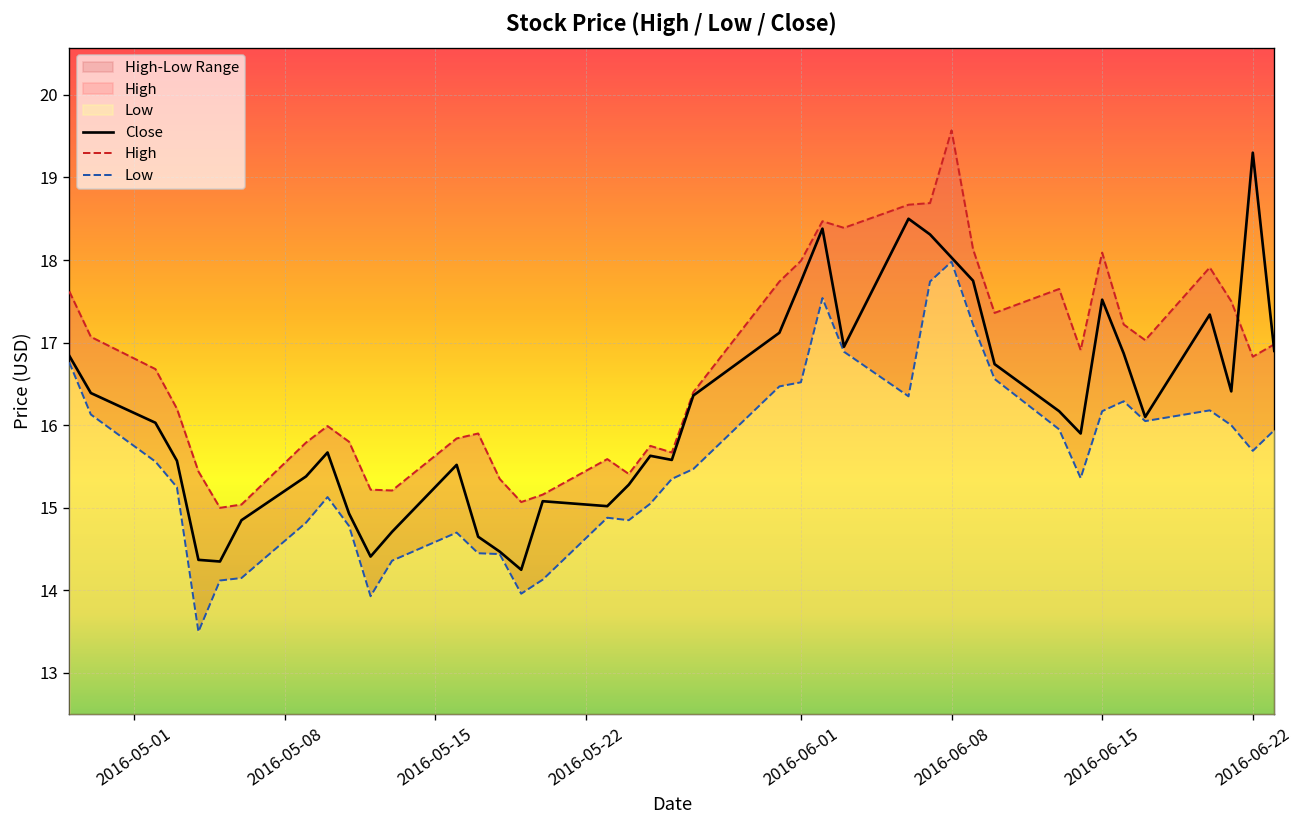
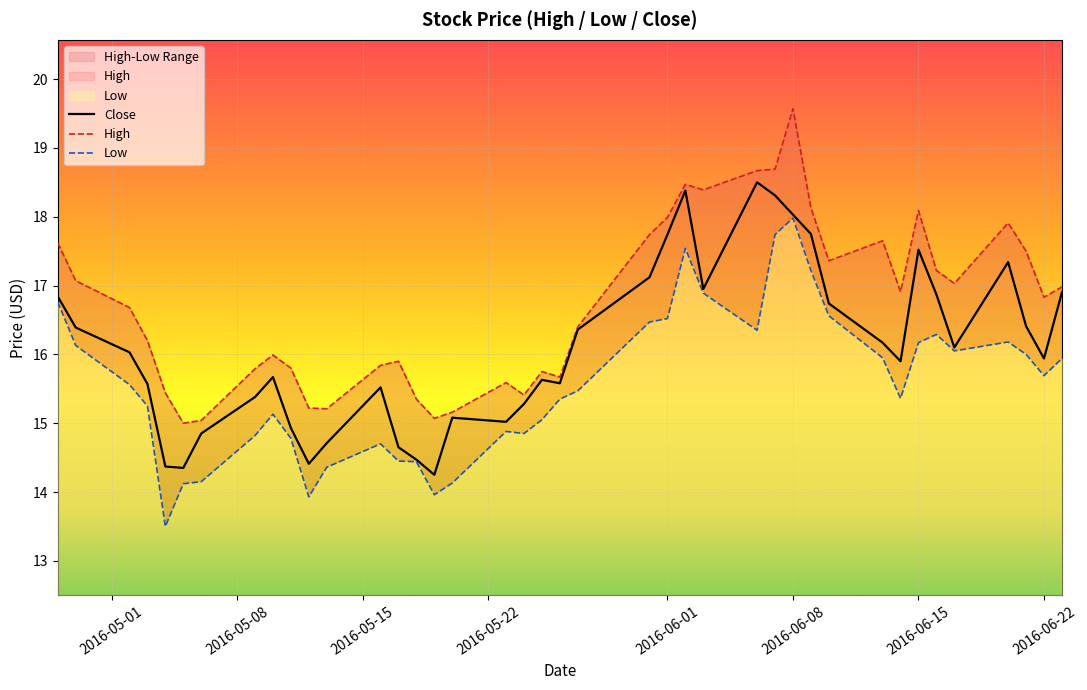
Close, 2016-06-22: 19.3 -> 15.9
